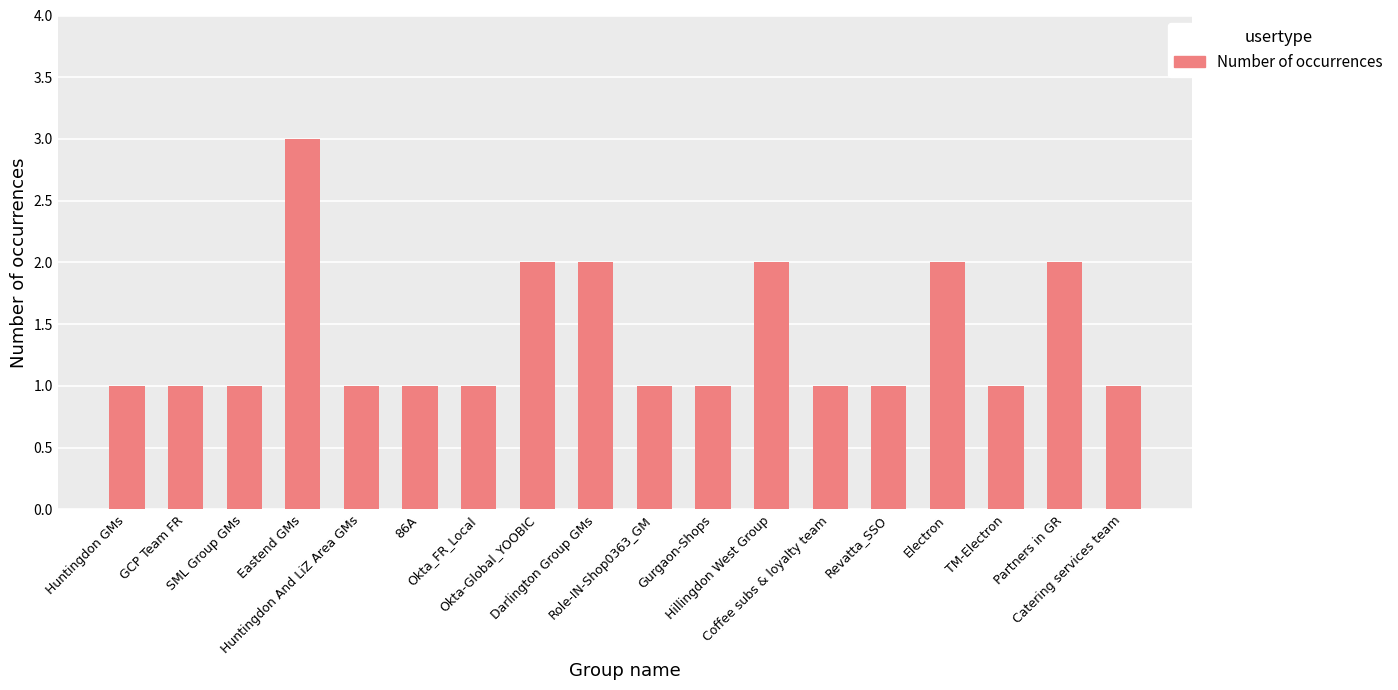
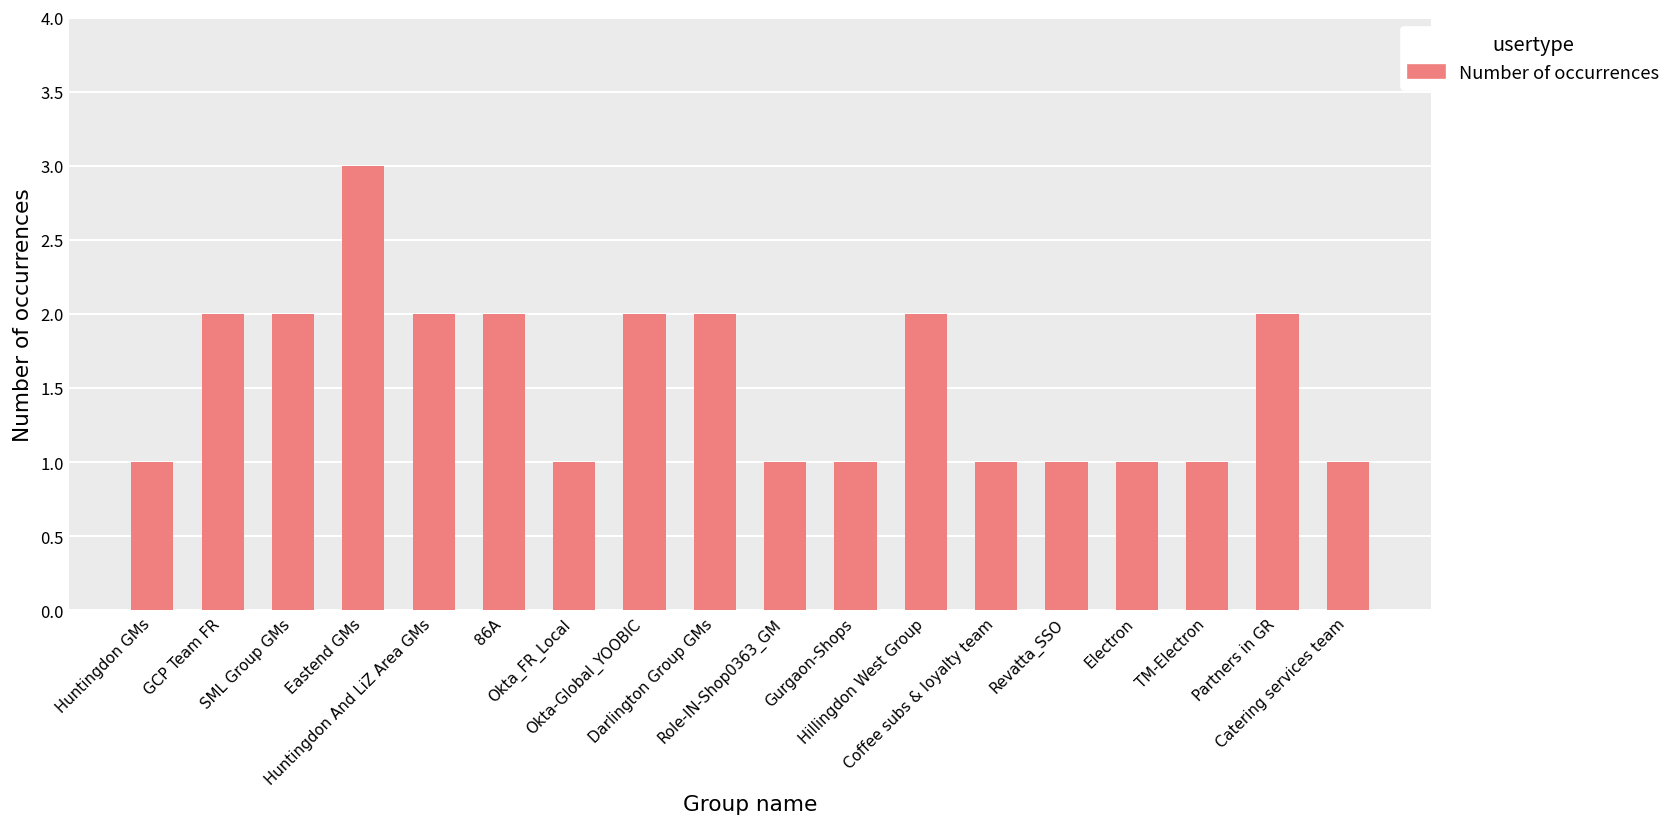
GCP Team FR: 1 -> 2
SML Group GMs: 1 -> 2
Huntingdon And LiZ Area GMs: 1 -> 2
86A: 1 -> 2
Electron: 2 -> 1
